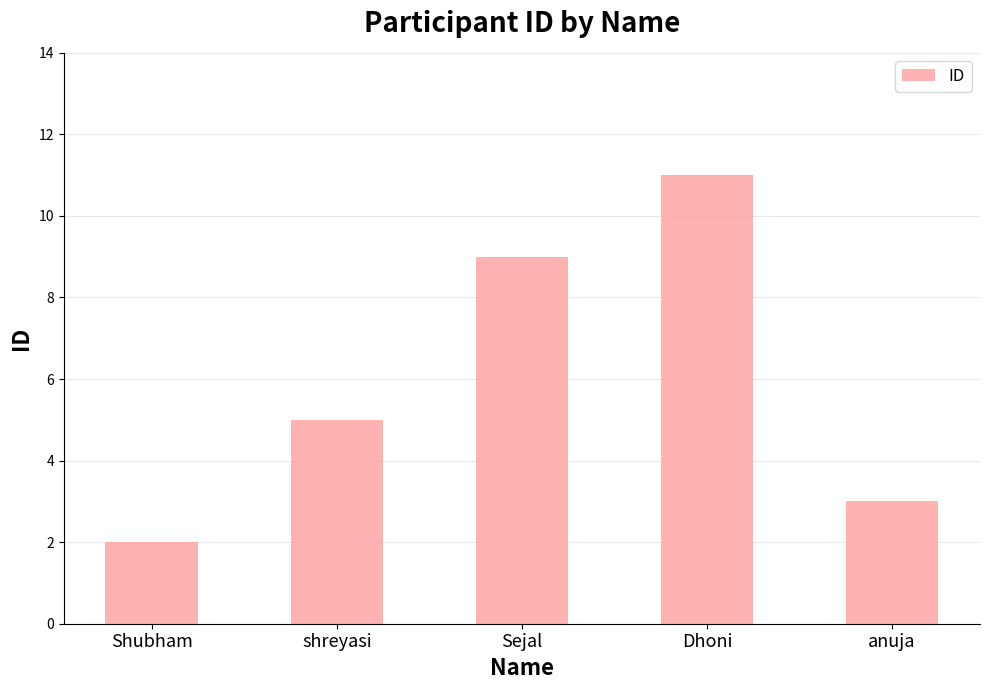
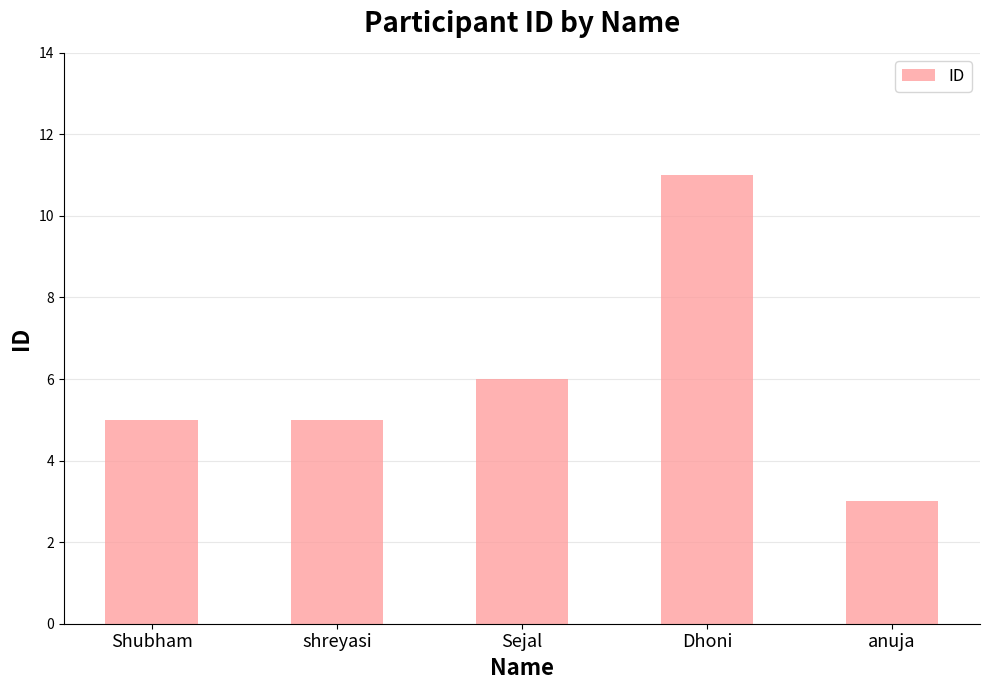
Shubham: 2 -> 5
Sejal: 9 -> 6
